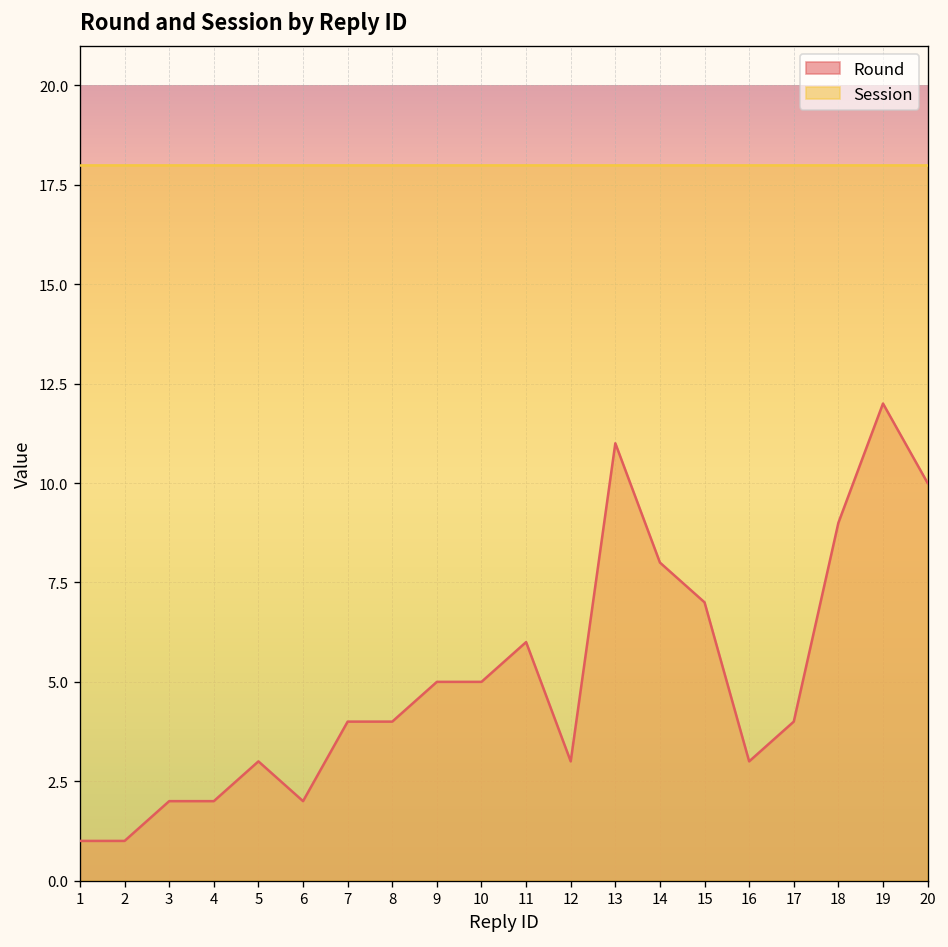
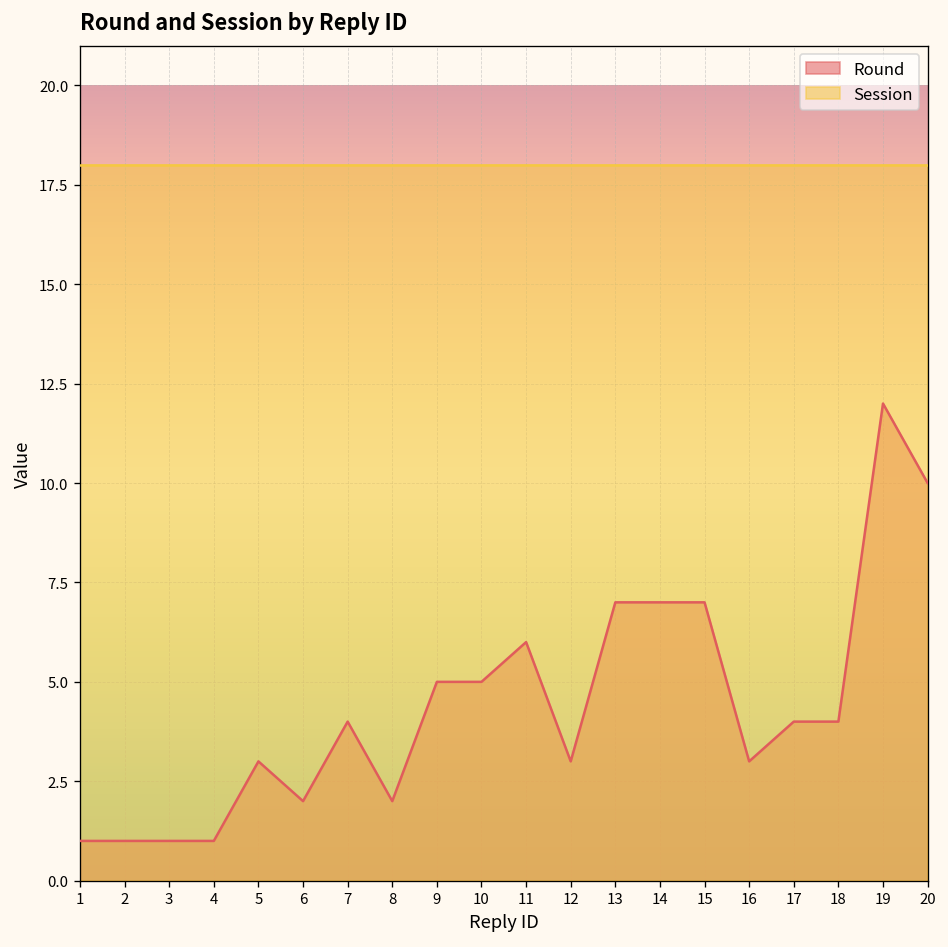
Round, 3: 2 -> 1
Round, 4: 2 -> 1
Round, 8: 4 -> 2
Round, 13: 11 -> 7
Round, 14: 8 -> 7
Round, 18: 9 -> 4
